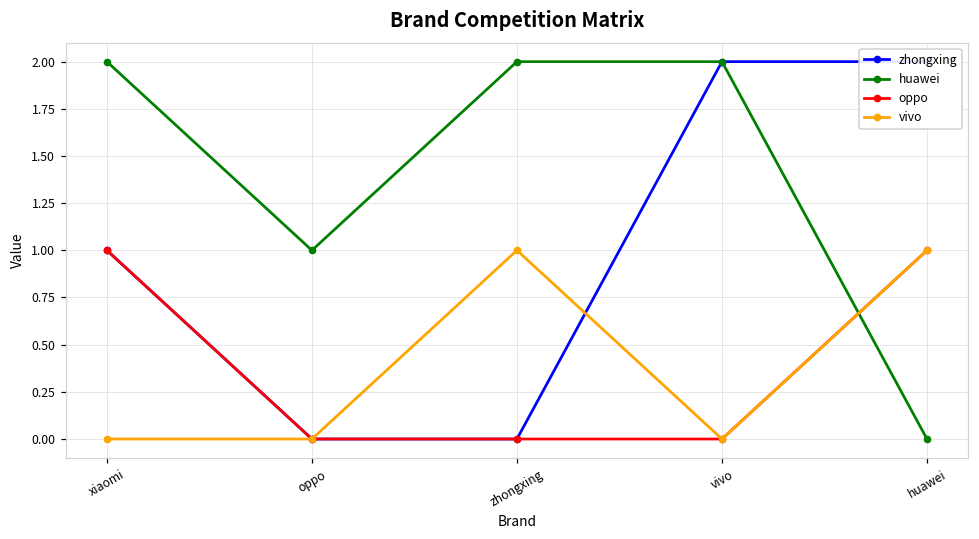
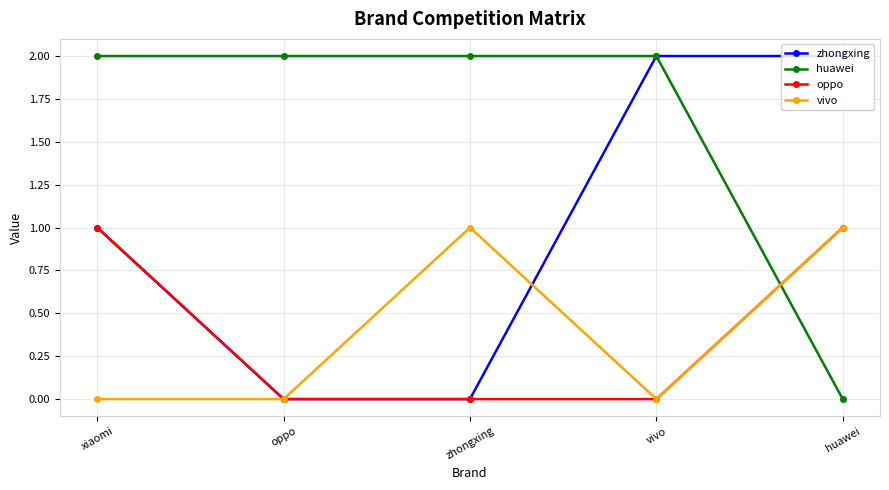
huawei, oppo: 1 -> 2
